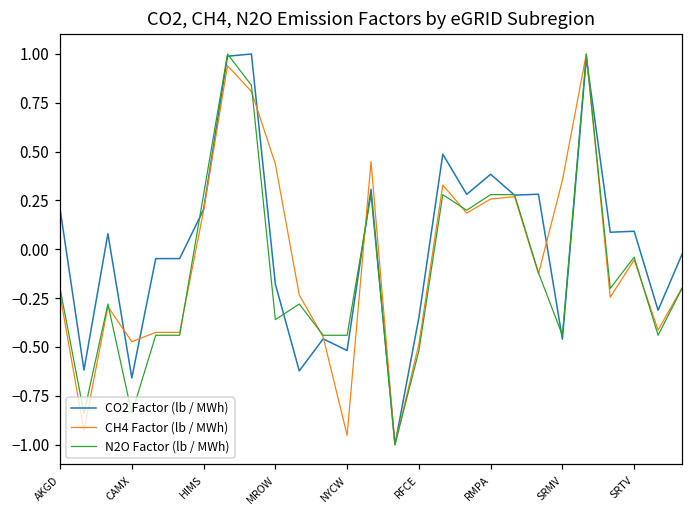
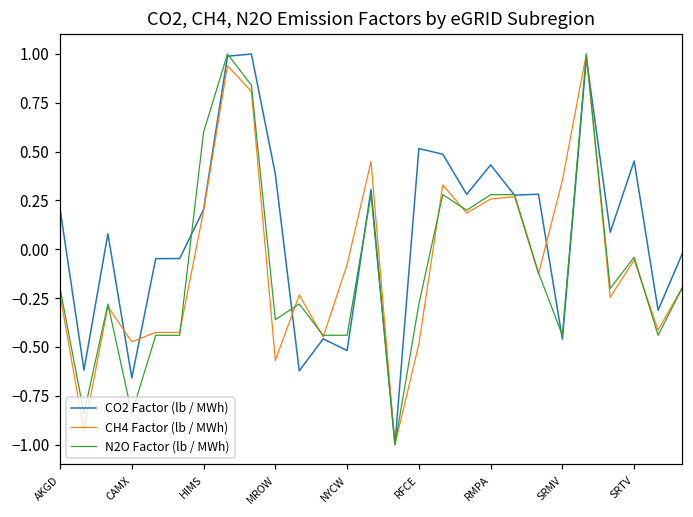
N2O Factor (lb / MWh), HIMS: 0.28 -> 0.60
CO2 Factor (lb / MWh), MROW: -0.18 -> 0.38
CH4 Factor (lb / MWh), MROW: 0.44 -> -0.57
CH4 Factor (lb / MWh), NYCW: -0.95 -> -0.08
CO2 Factor (lb / MWh), RFCE: -0.35 -> 0.52
N2O Factor (lb / MWh), RFCE: -0.52 -> -0.28
CO2 Factor (lb / MWh), RMPA: 0.38 -> 0.43
CO2 Factor (lb / MWh), SRTV: 0.09 -> 0.45
